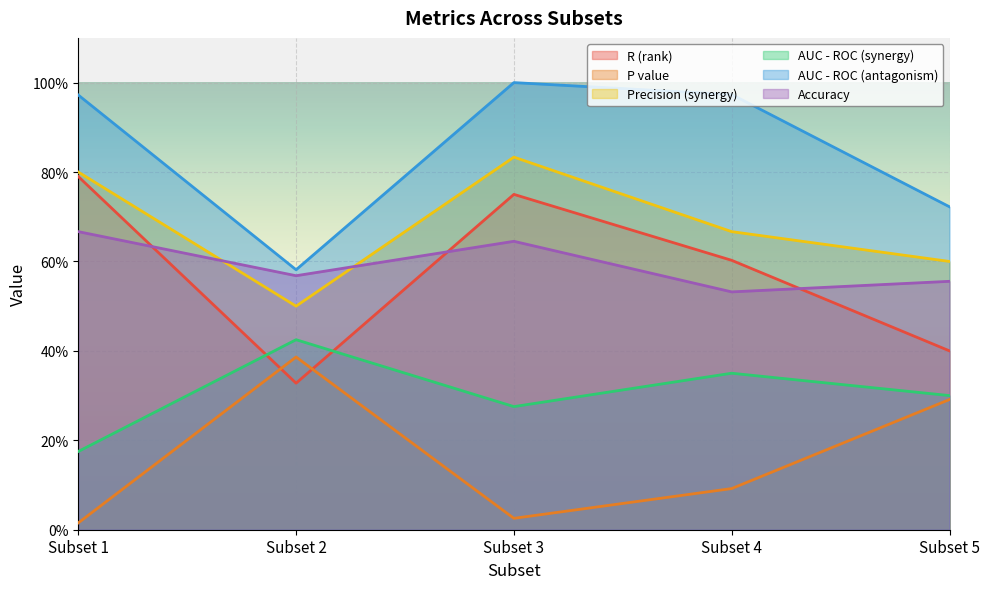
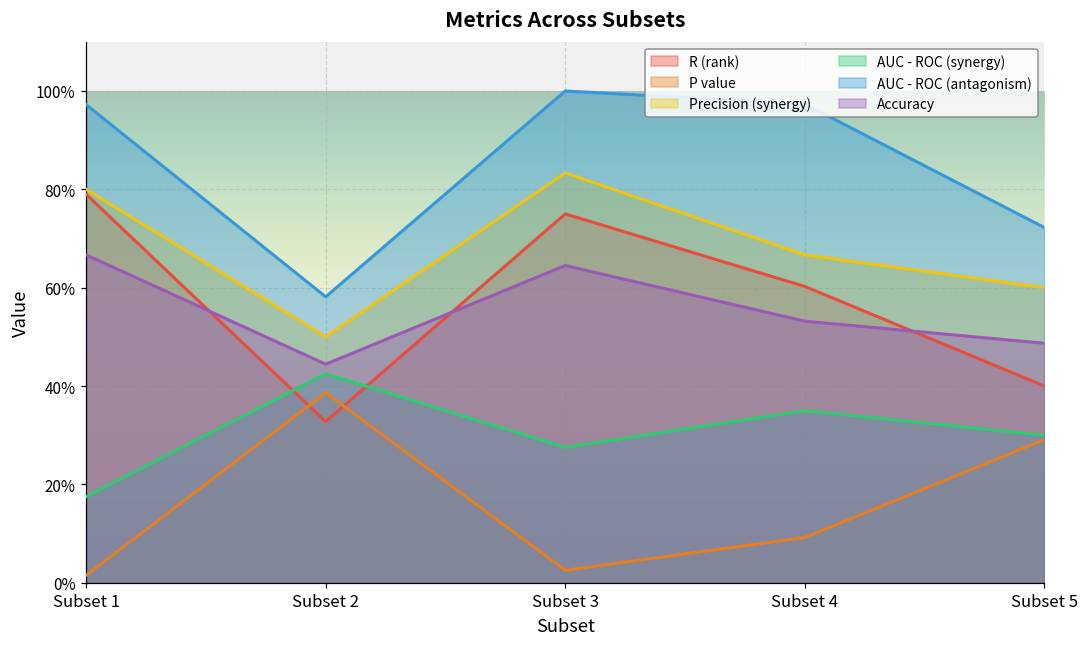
Accuracy, Subset 2: 57% -> 44%
Accuracy, Subset 5: 56% -> 49%
